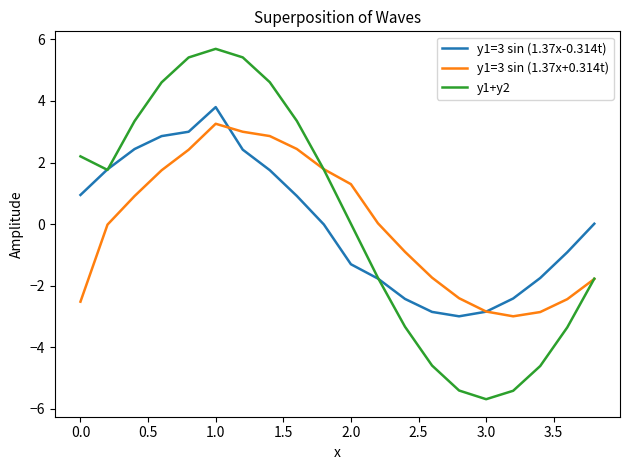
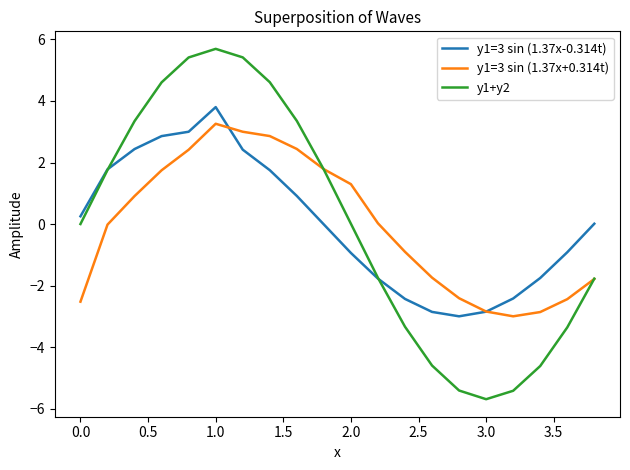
y1=3 sin (1.37x-0.314t), 0.0: 0.9 -> 0.3
y1+y2, 0.0: 2.2 -> 0.0
y1=3 sin (1.37x-0.314t), 2.0: -1.3 -> -0.9
